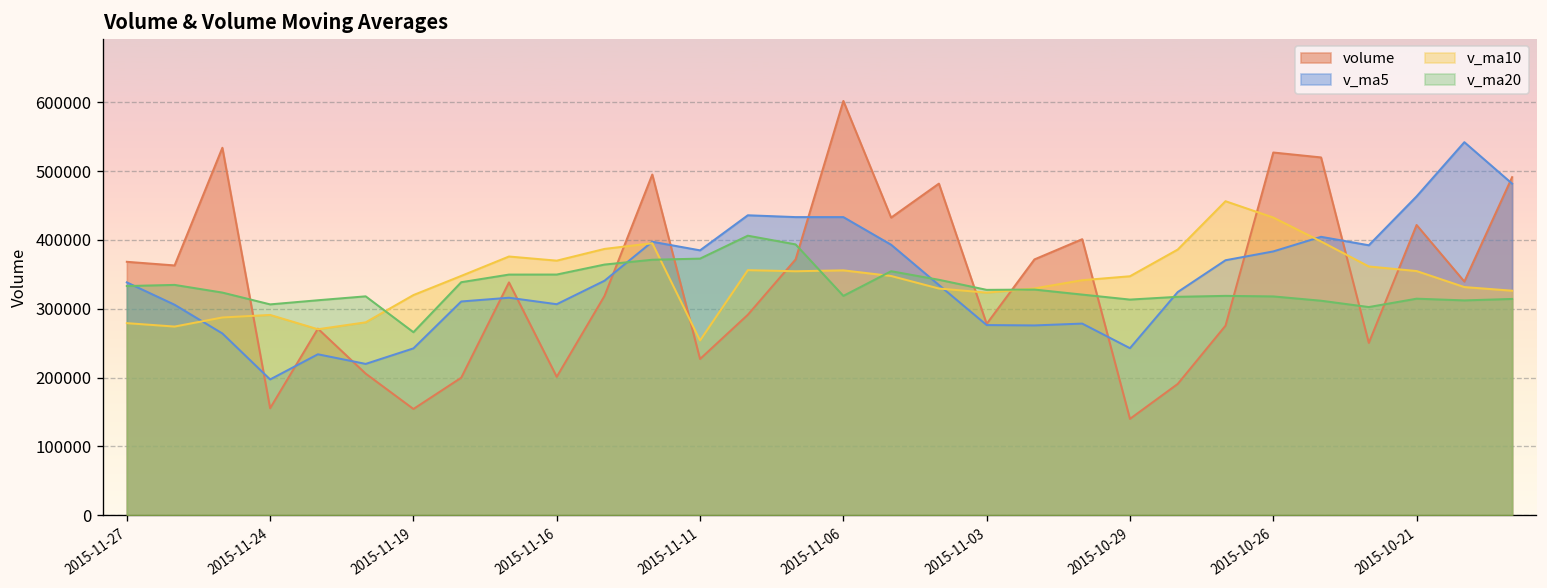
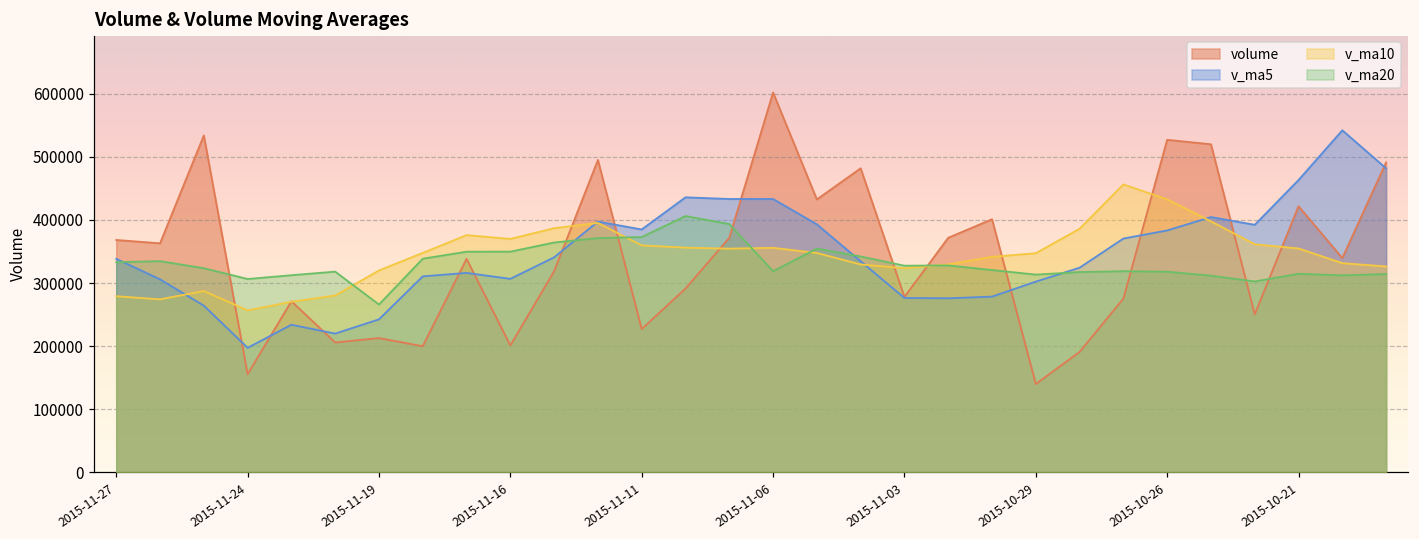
v_ma10, 2015-11-24: 290000 -> 260000
volume, 2015-11-19: 150000 -> 210000
v_ma10, 2015-11-11: 250000 -> 360000
v_ma5, 2015-10-29: 240000 -> 300000
